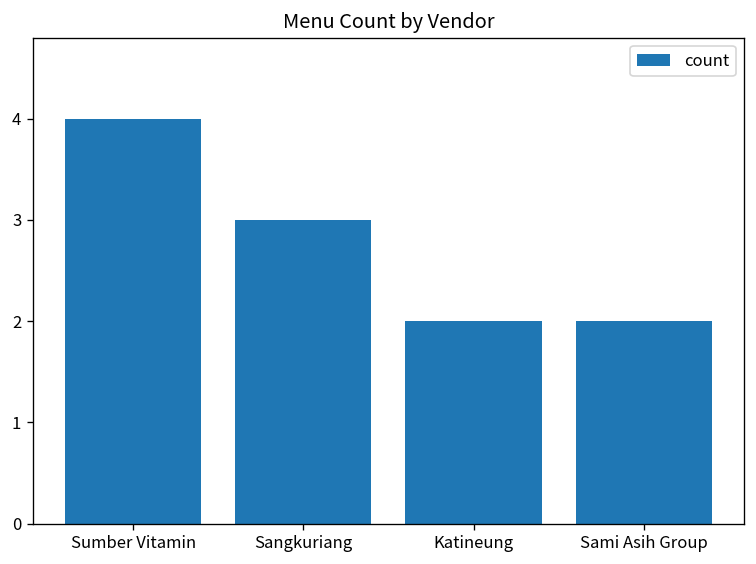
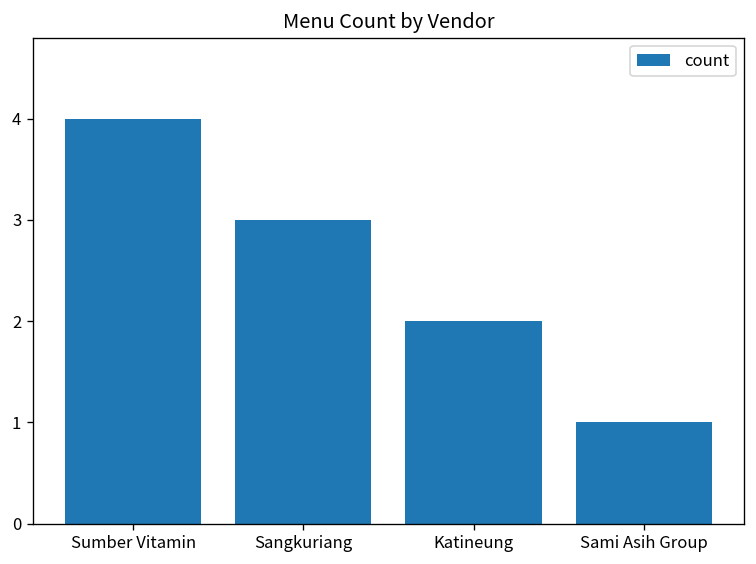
Sami Asih Group: 2 -> 1
